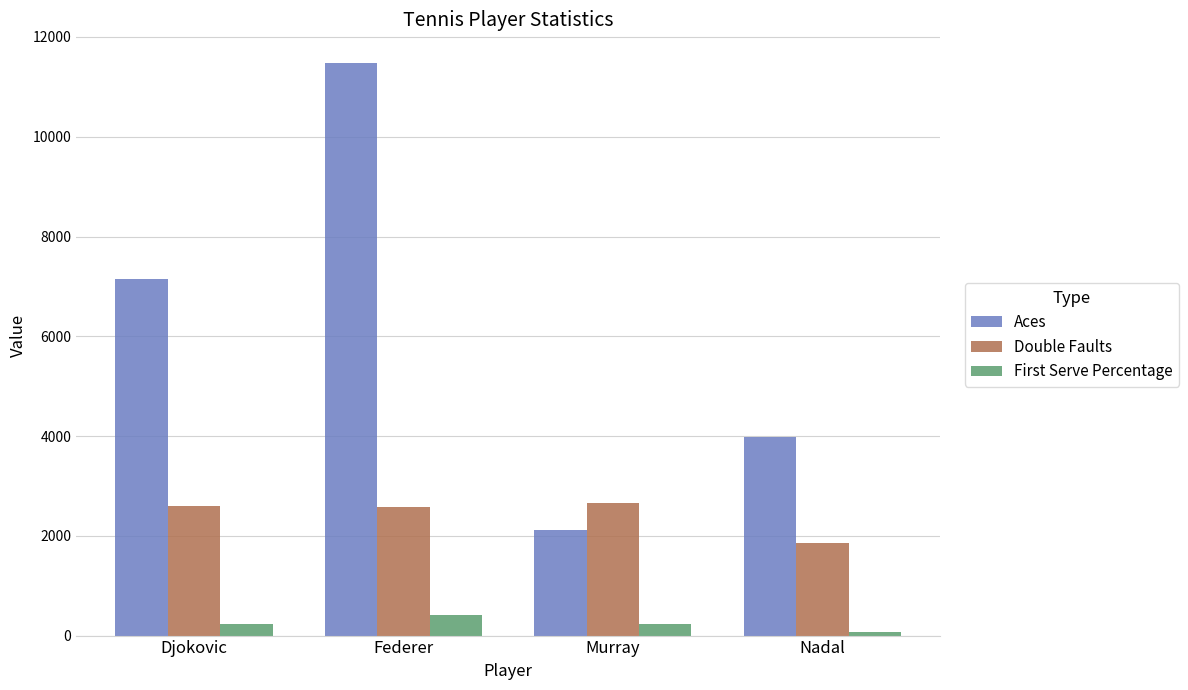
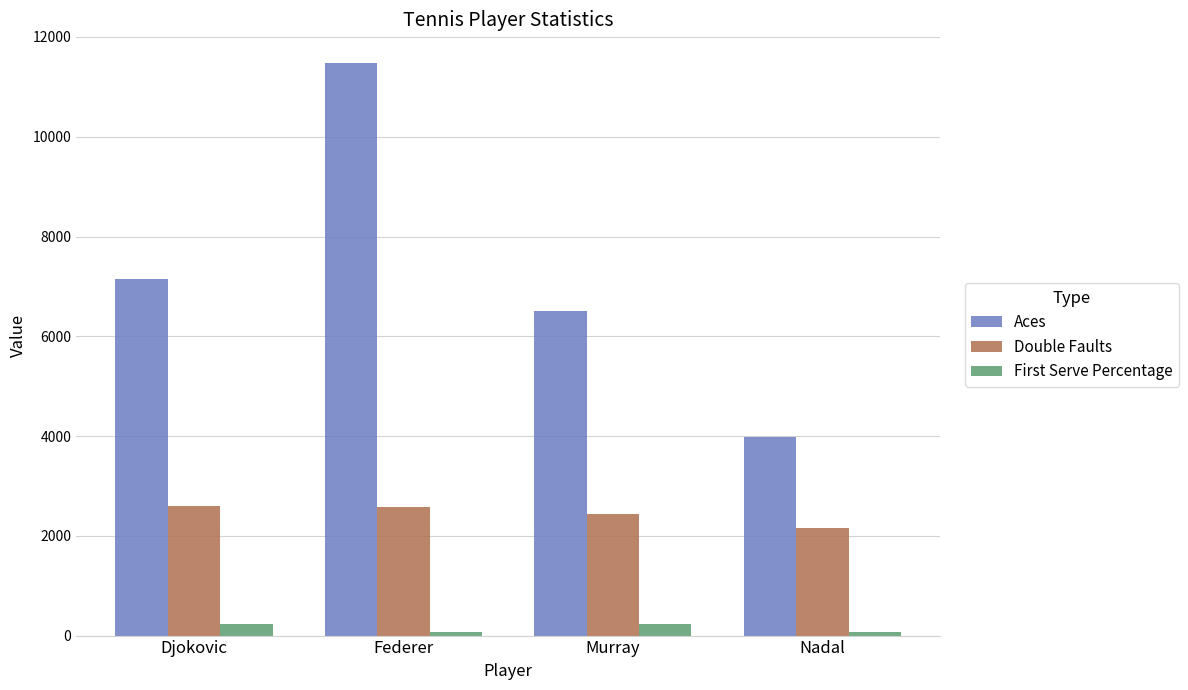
First Serve Percentage, Federer: 400 -> 100
Aces, Murray: 2100 -> 6500
Double Faults, Murray: 2700 -> 2400
Double Faults, Nadal: 1900 -> 2100
